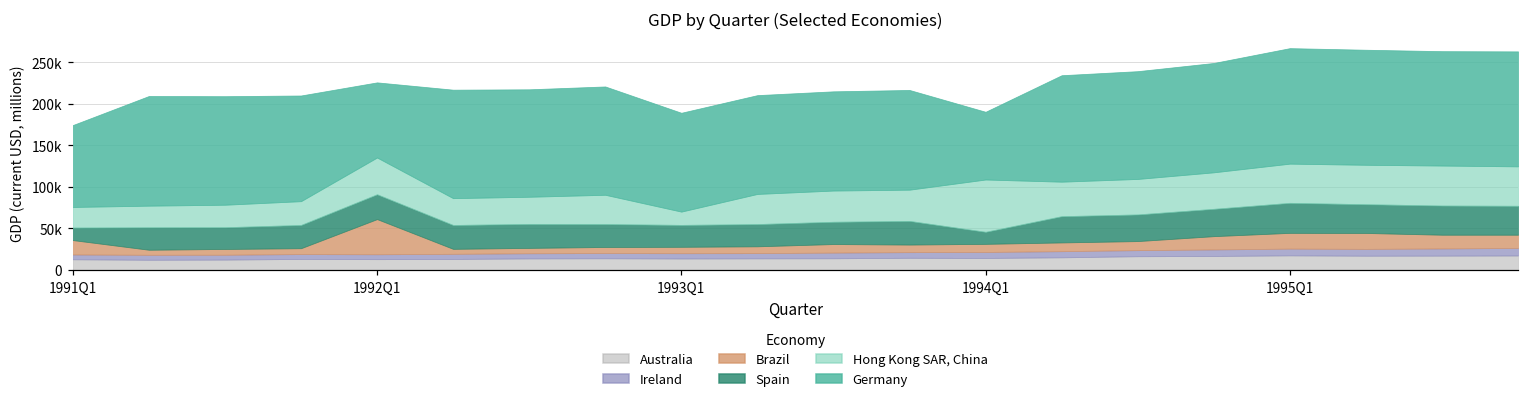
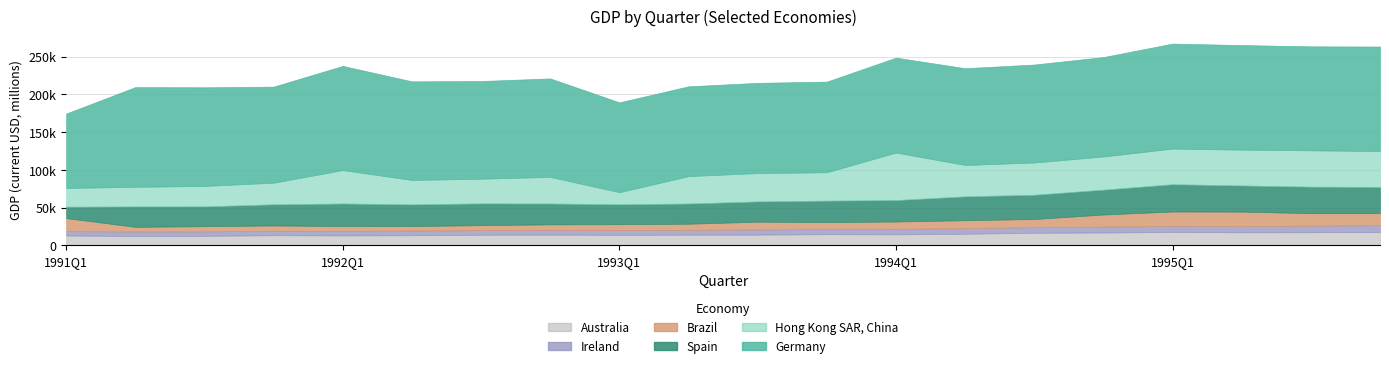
Brazil, 1992Q1: 40000 -> 10000
Germany, 1992Q1: 90000 -> 140000
Spain, 1994Q1: 10000 -> 30000
Germany, 1994Q1: 80000 -> 130000
